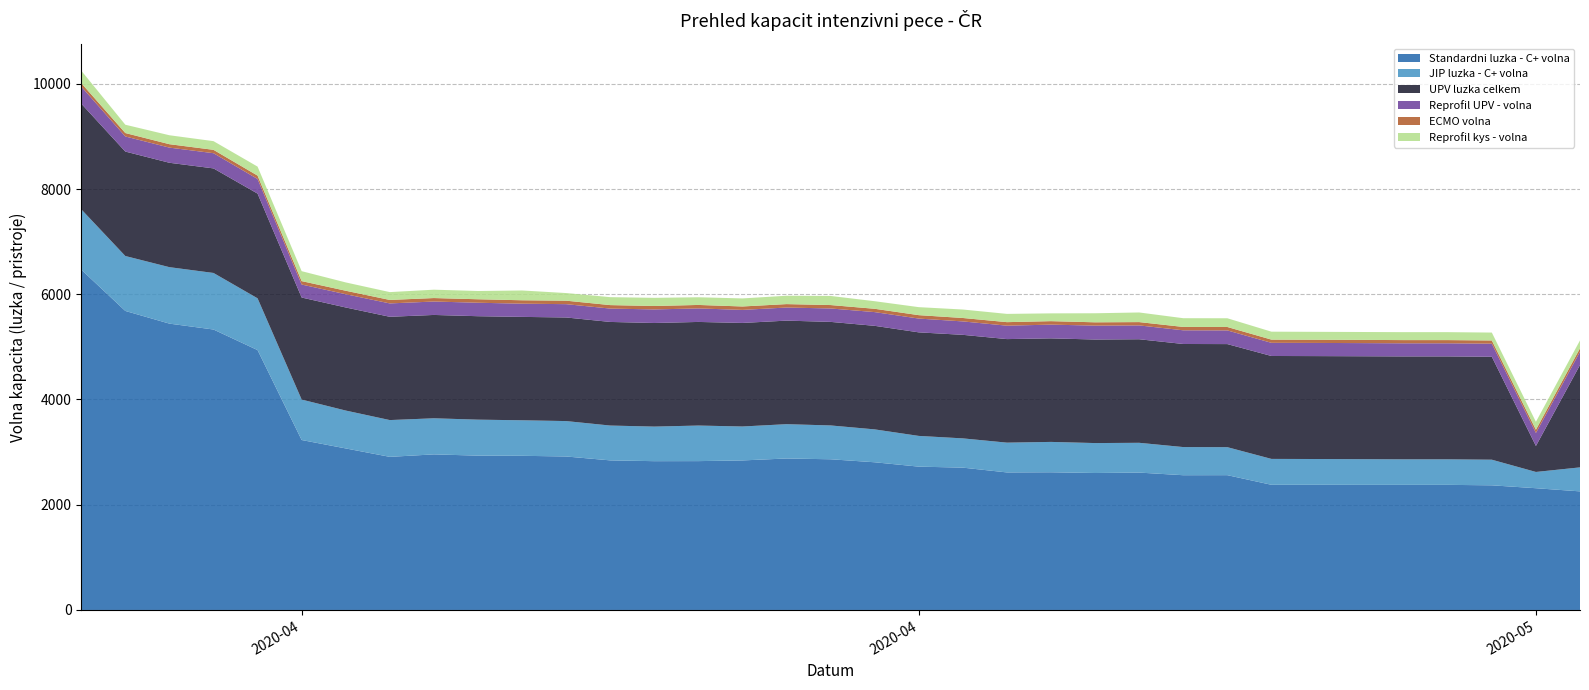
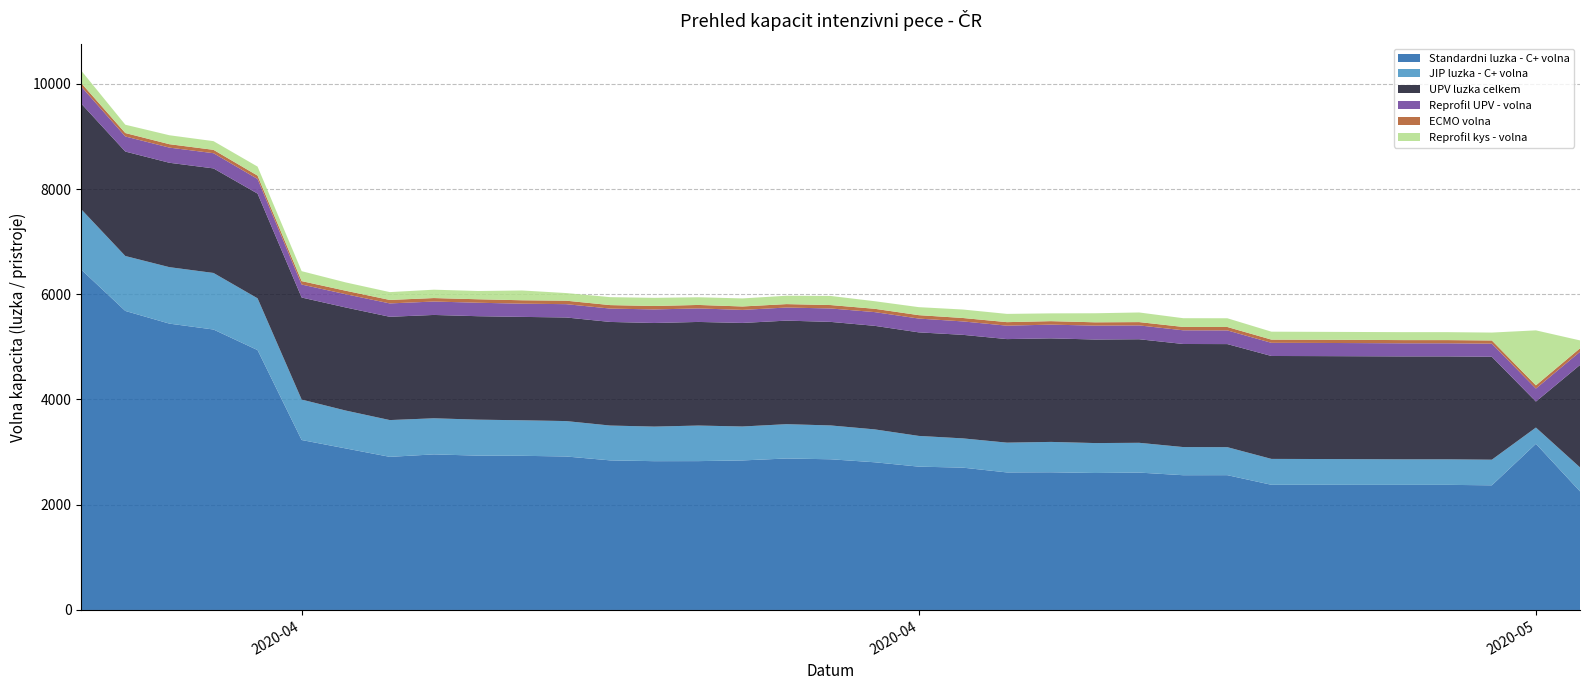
Standardni luzka - C+ volna, 2020-05: 2300 -> 3200
Reprofil kys - volna, 2020-05: 200 -> 1000
